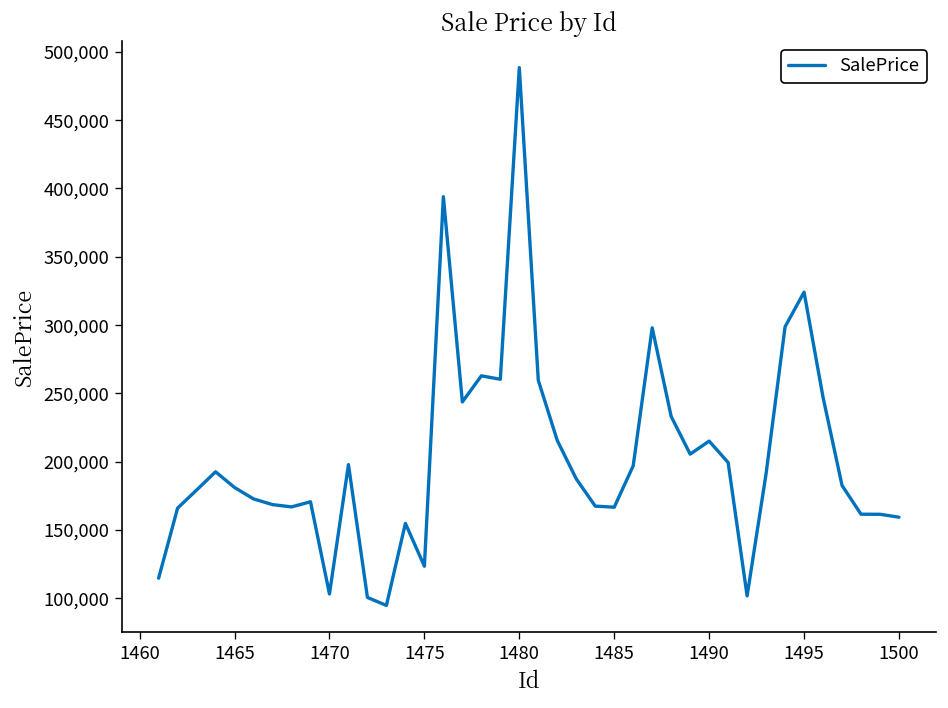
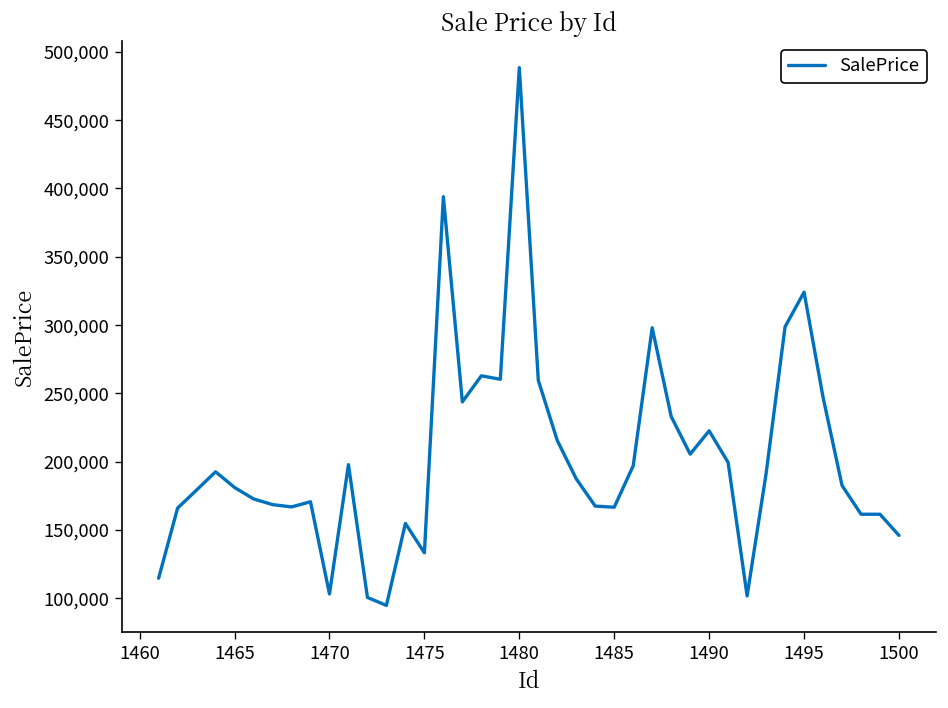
1475: 124,000 -> 133,000
1490: 215,000 -> 223,000
1500: 159,000 -> 146,000
